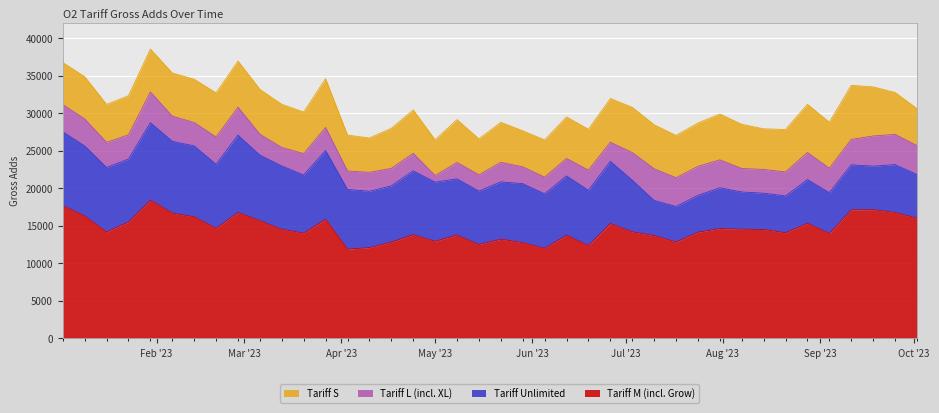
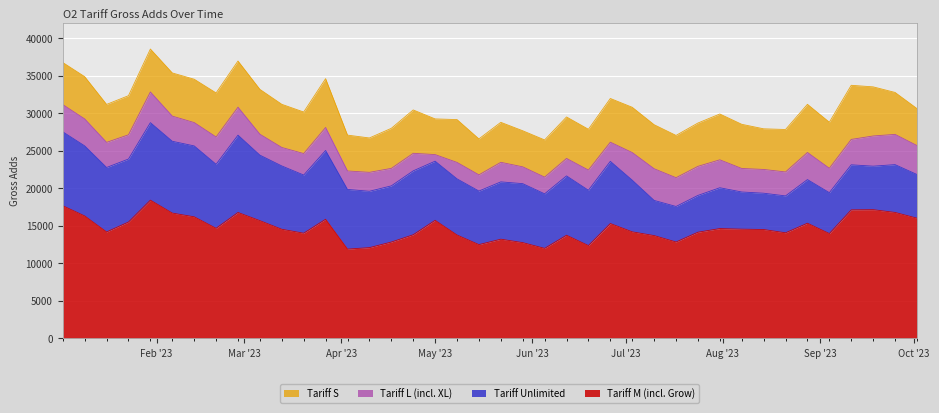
Tariff M (incl. Grow), May '23: 13000 -> 16000
